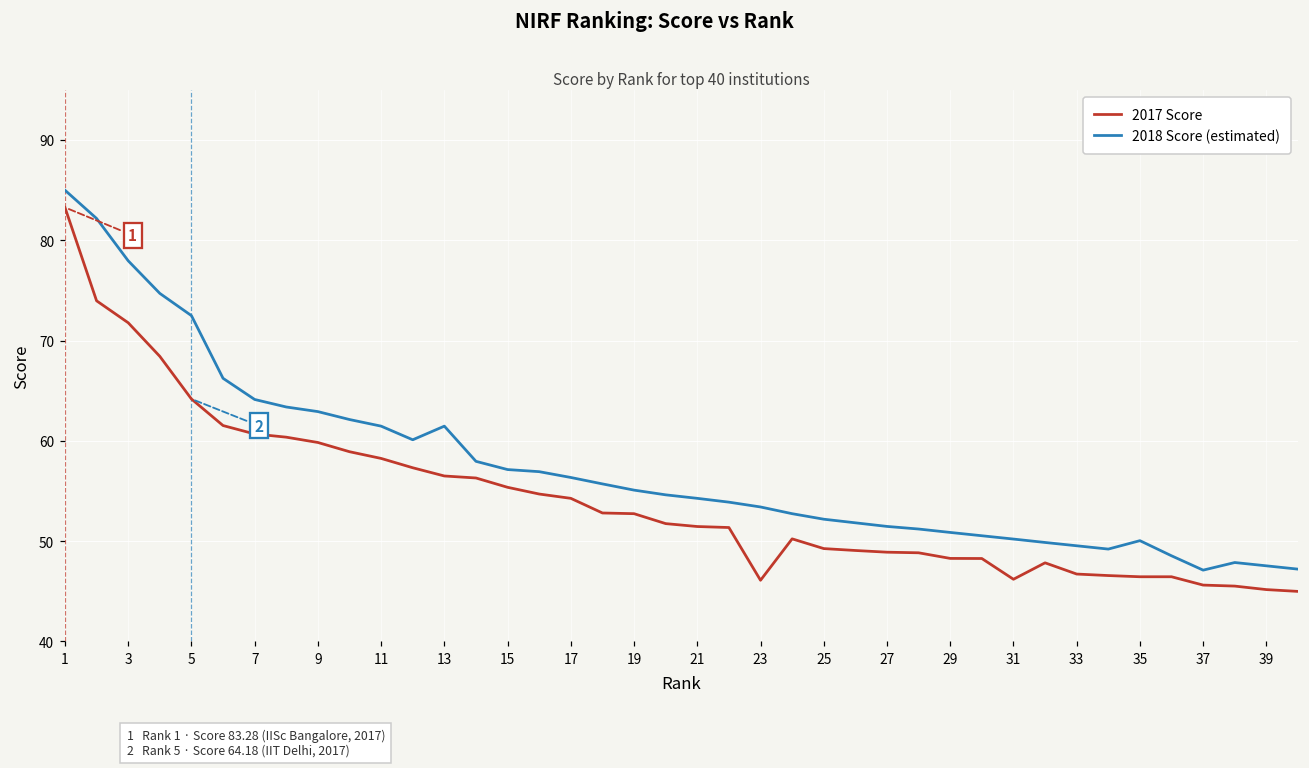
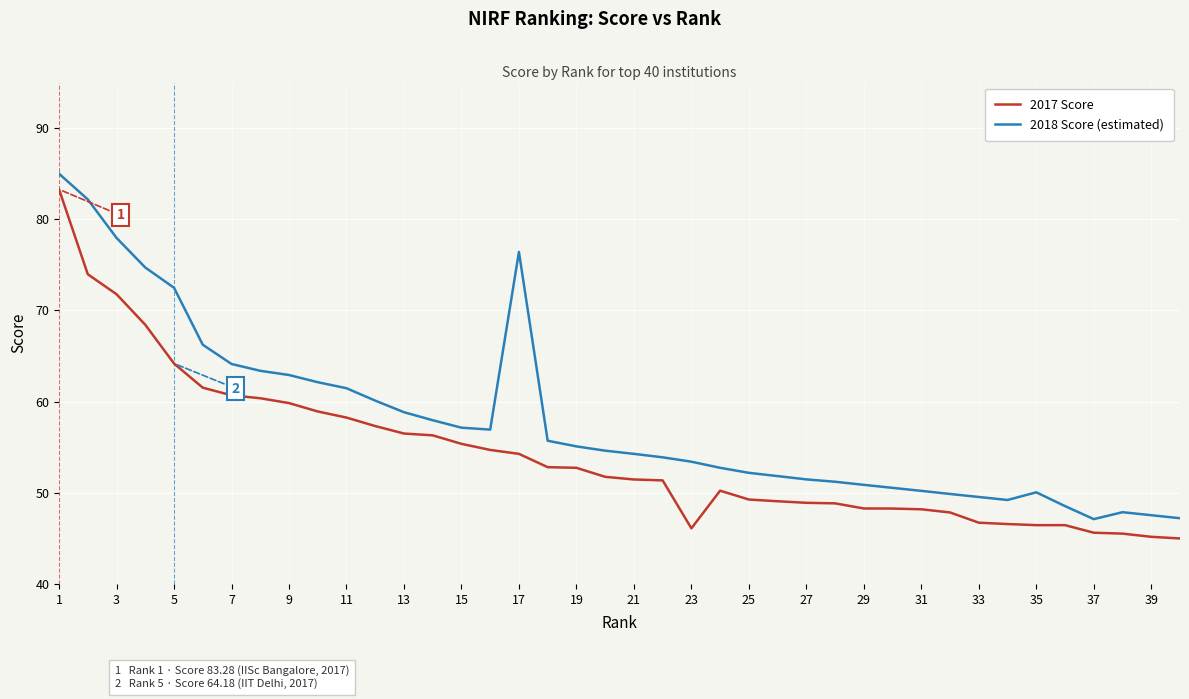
2018 Score (estimated), 13: 61 -> 59
2018 Score (estimated), 17: 56 -> 76
2017 Score, 31: 46 -> 48
